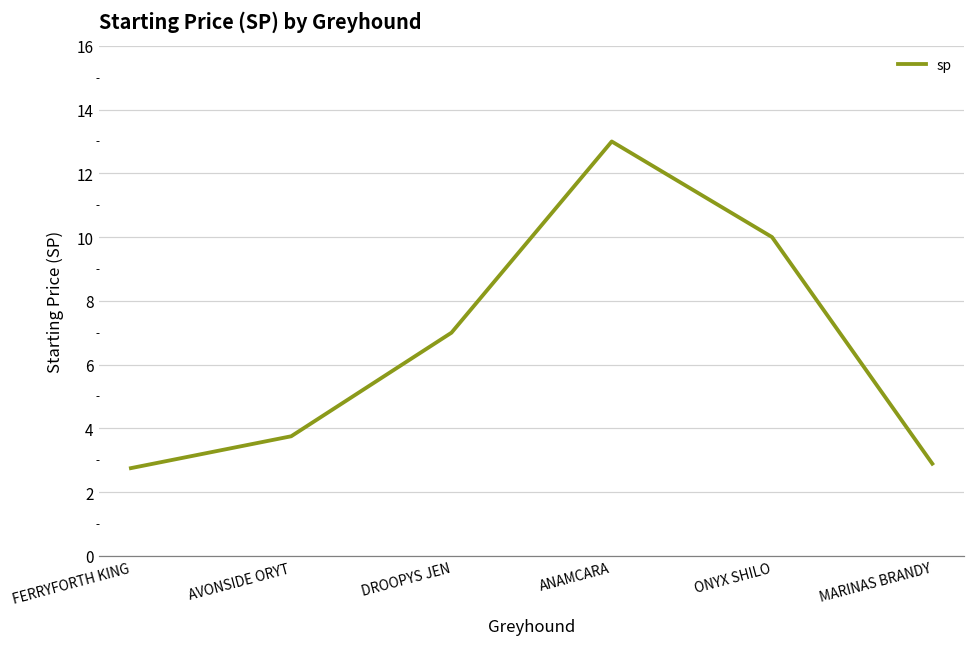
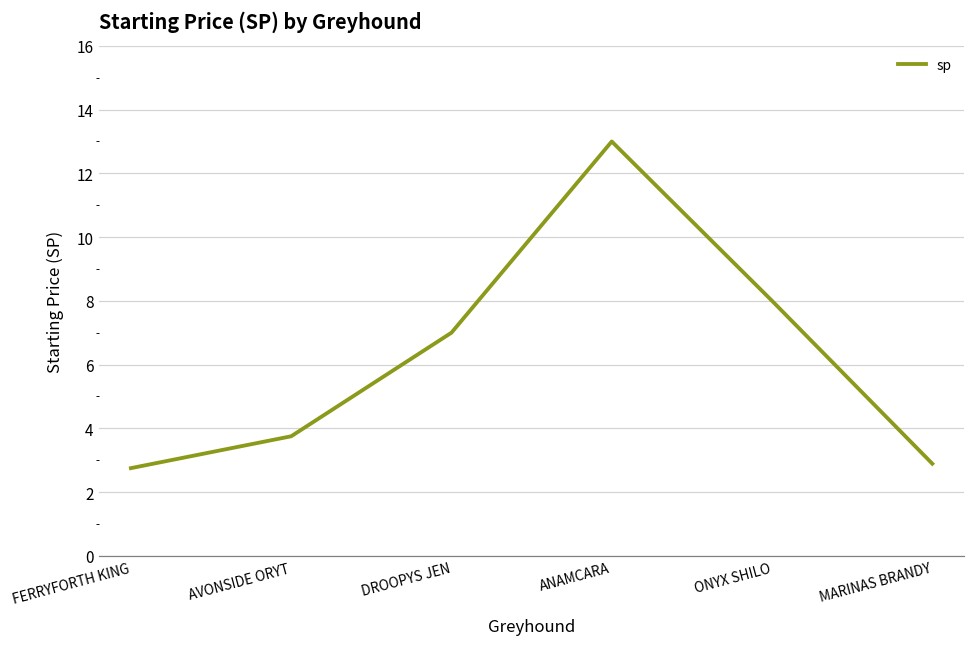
ONYX SHILO: 10 -> 8
